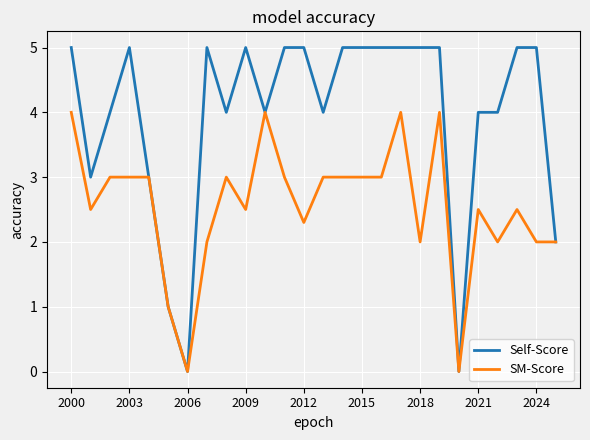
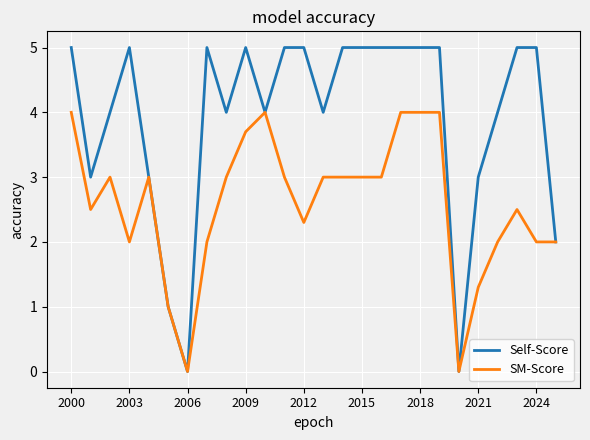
SM-Score, 2003: 3 -> 2
SM-Score, 2009: 2.5 -> 3.7
SM-Score, 2018: 2 -> 4
Self-Score, 2021: 4 -> 3
SM-Score, 2021: 2.5 -> 1.3
